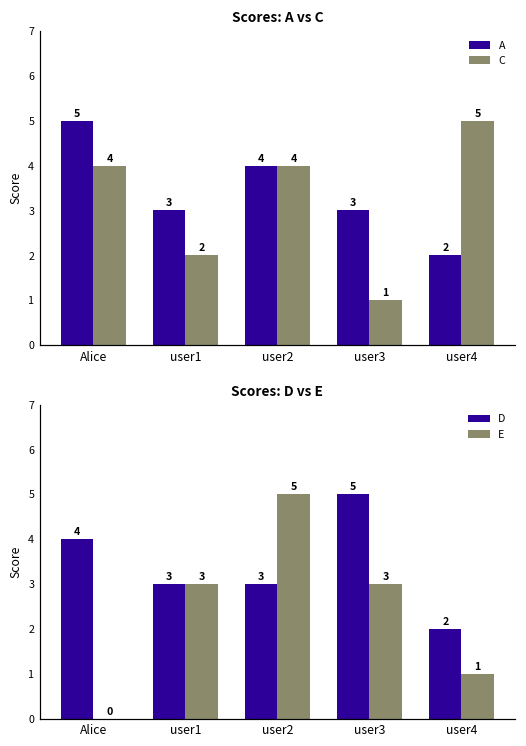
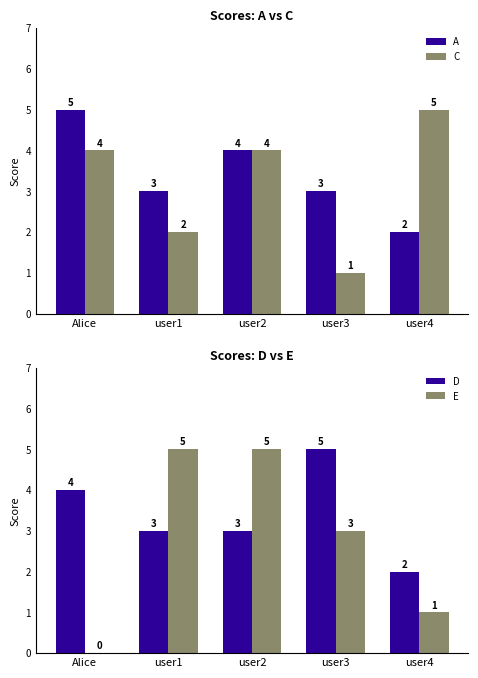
Scores: D vs E, E, user1: 3 -> 5
